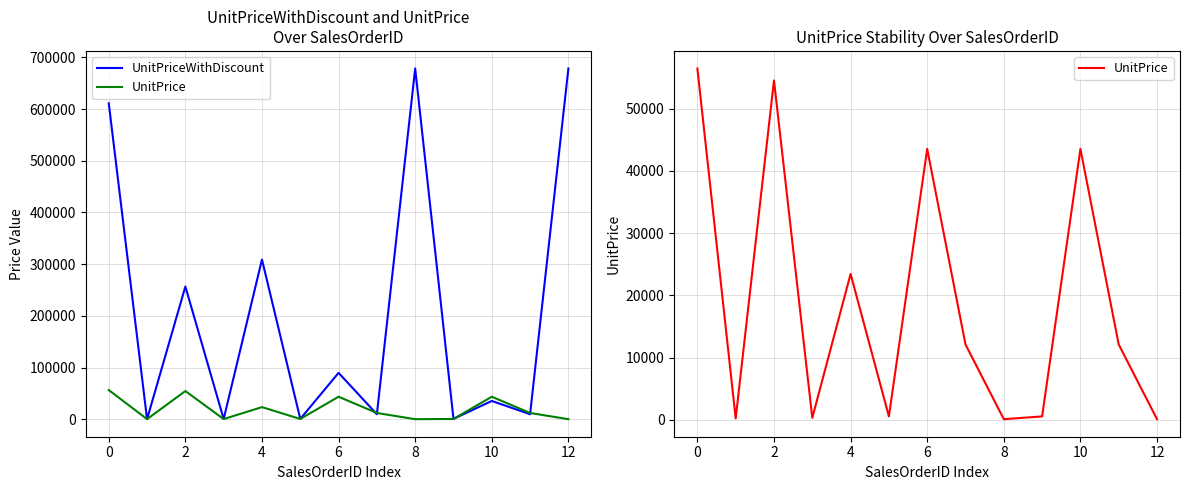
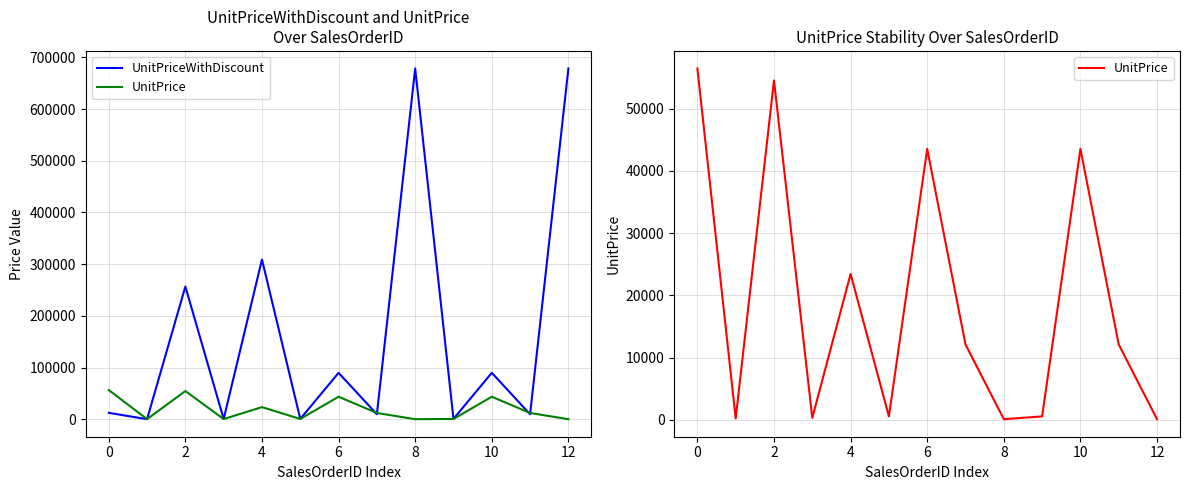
UnitPriceWithDiscount and UnitPrice Over SalesOrderID, UnitPriceWithDiscount, 0: 610000 -> 10000
UnitPriceWithDiscount and UnitPrice Over SalesOrderID, UnitPriceWithDiscount, 10: 40000 -> 90000
